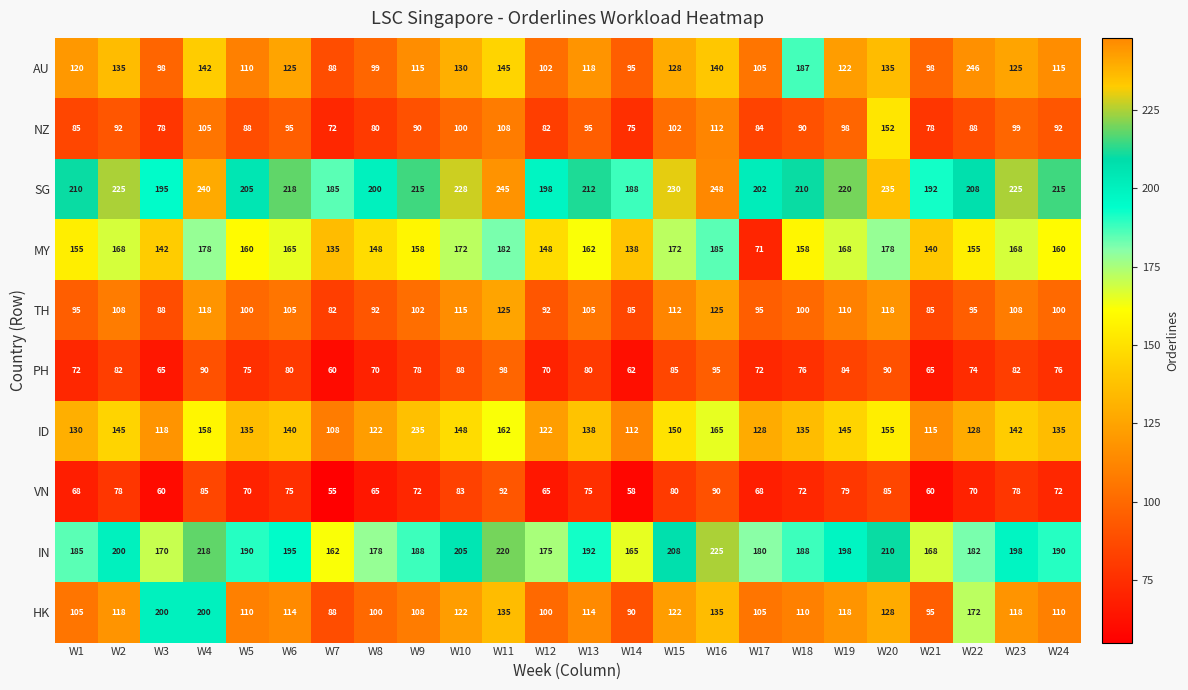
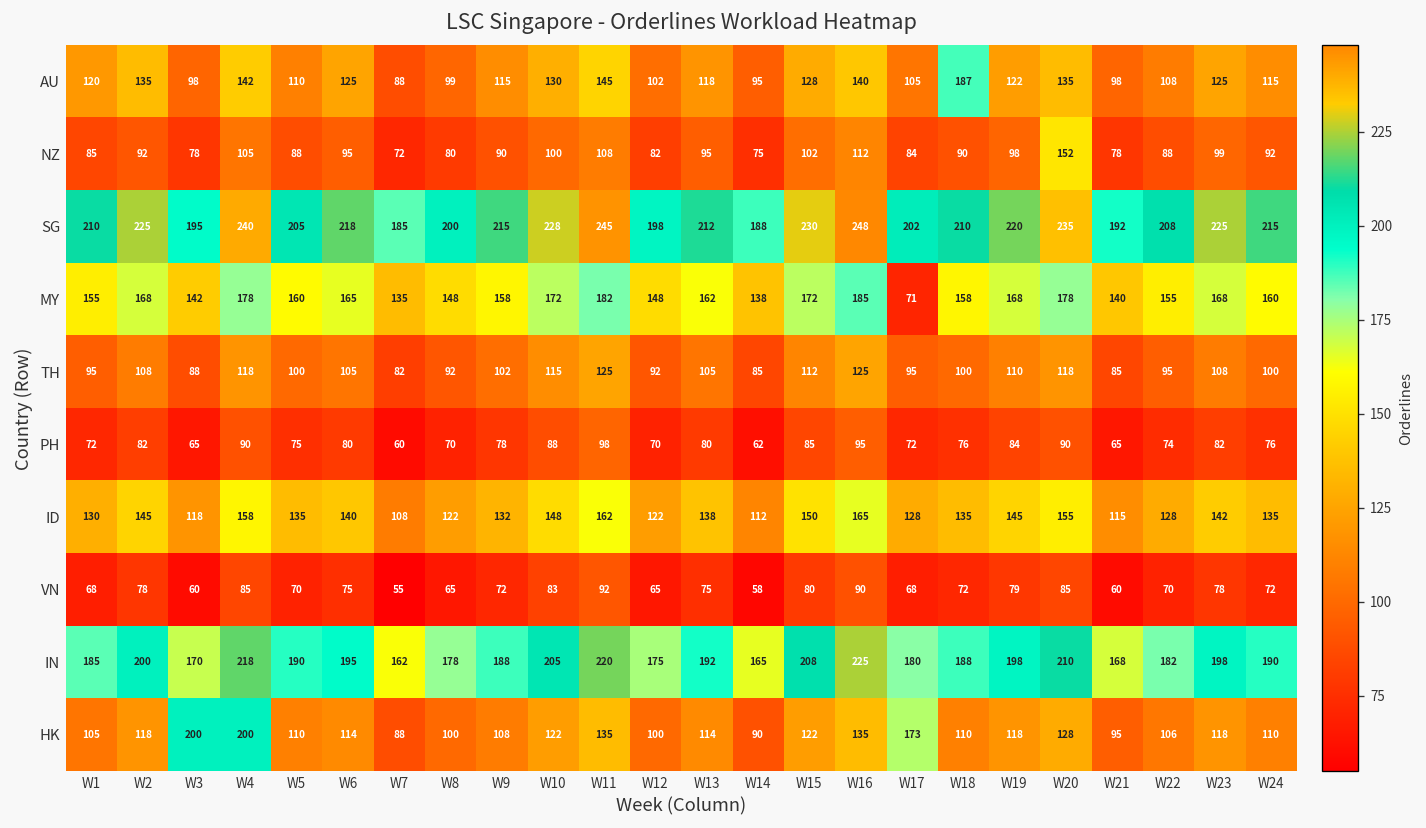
AU, W22: 246 -> 108
ID, W9: 235 -> 132
HK, W17: 105 -> 173
HK, W22: 172 -> 106
